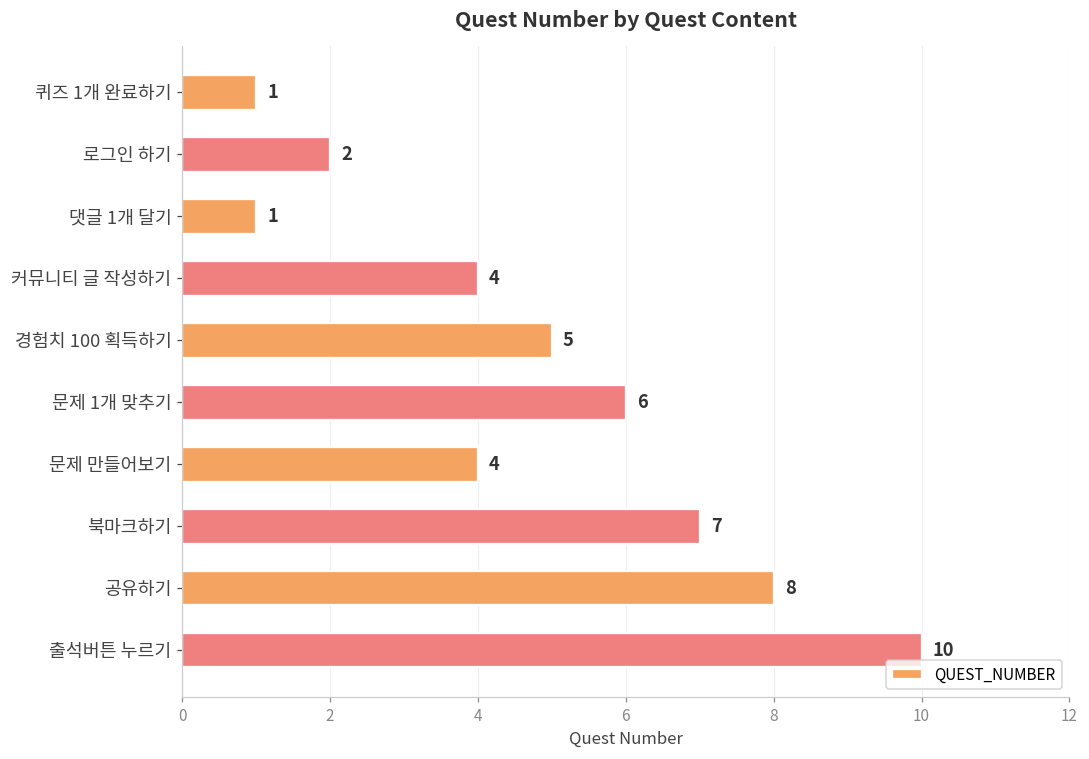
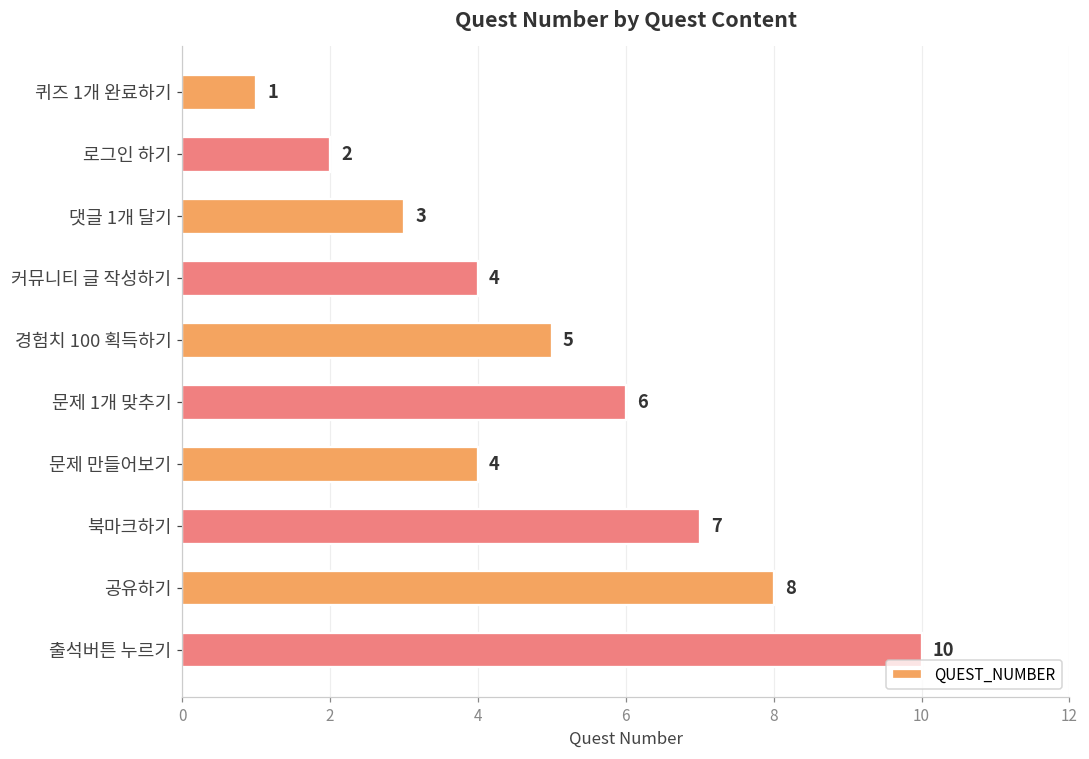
댓글 1개 달기: 1 -> 3
